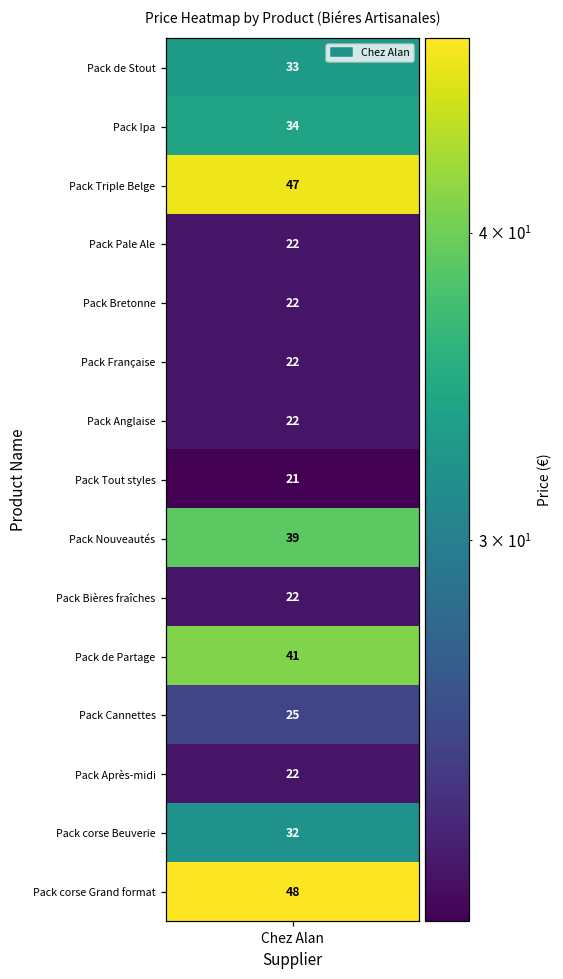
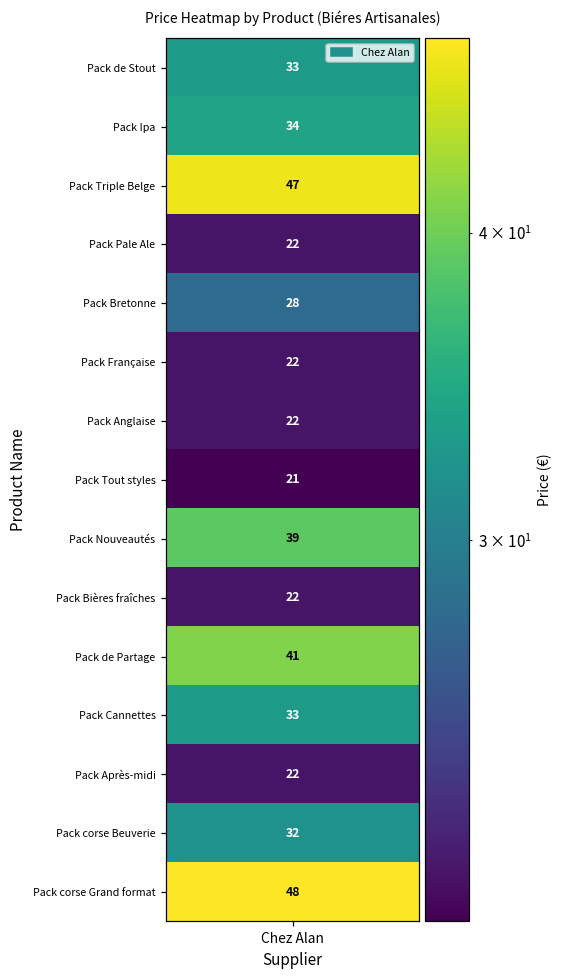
Pack Bretonne, Chez Alan: 22 -> 28
Pack Cannettes, Chez Alan: 25 -> 33
